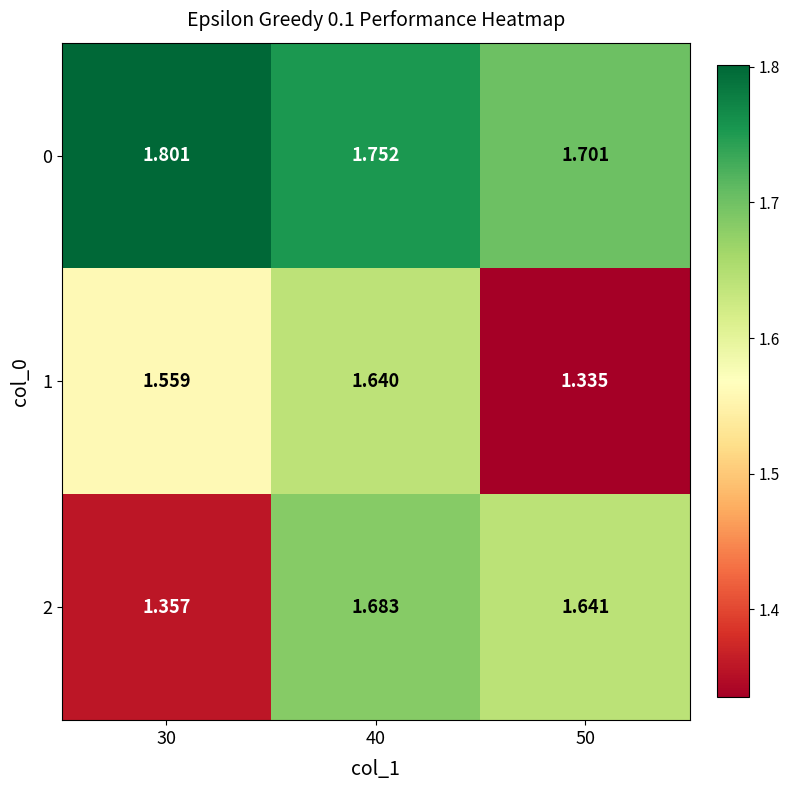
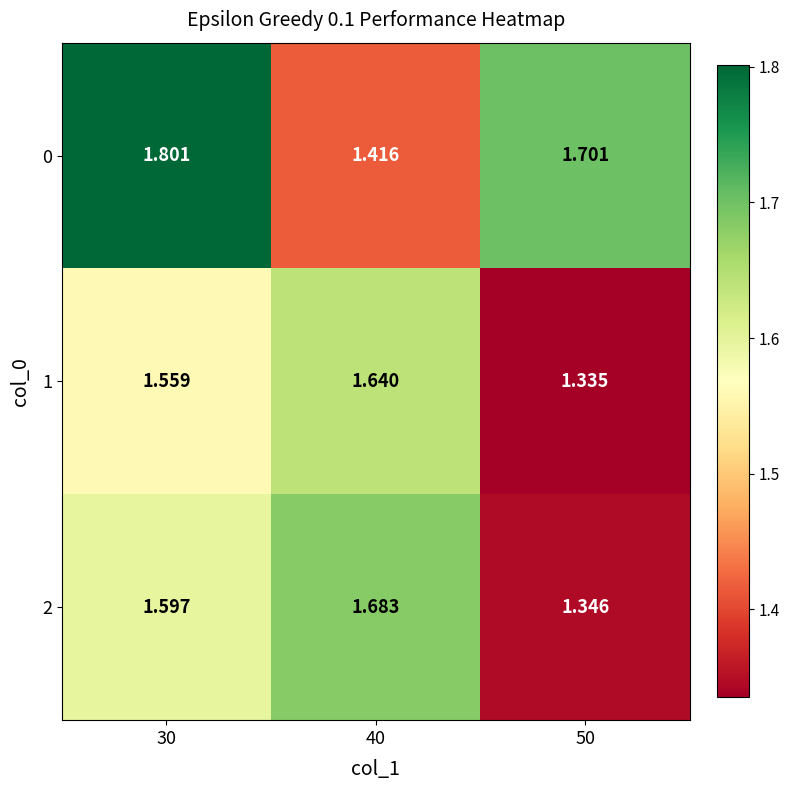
0, 40: 1.752 -> 1.416
2, 30: 1.357 -> 1.597
2, 50: 1.641 -> 1.346
